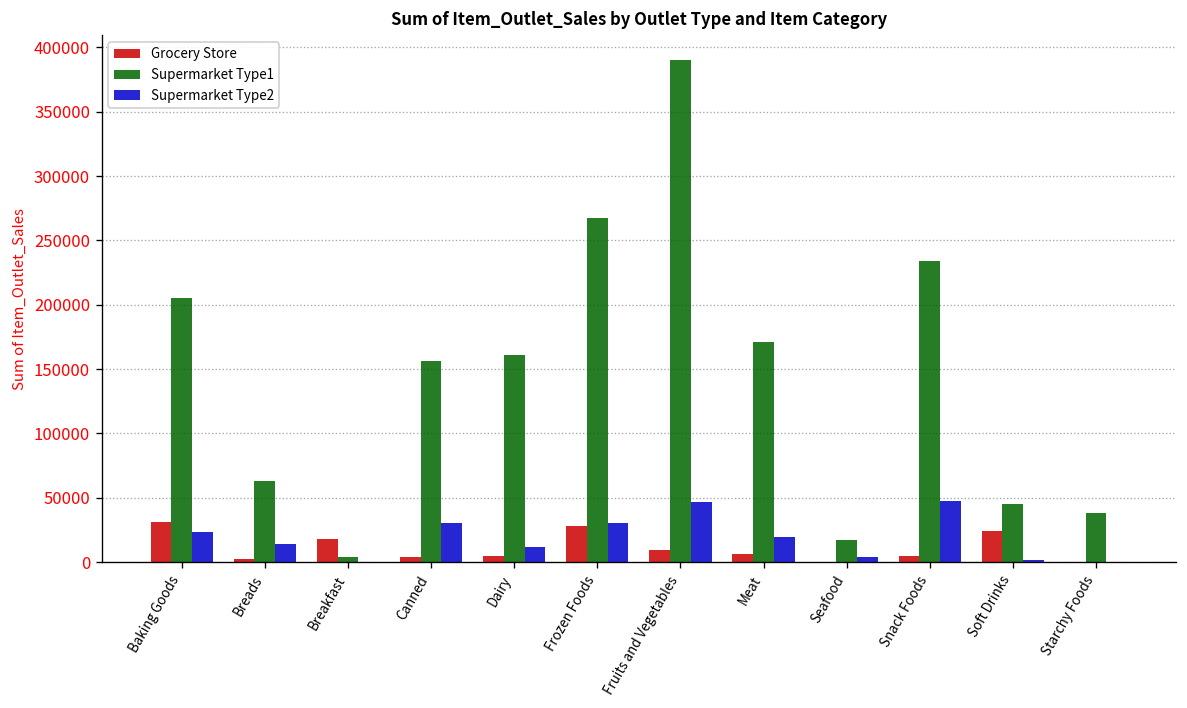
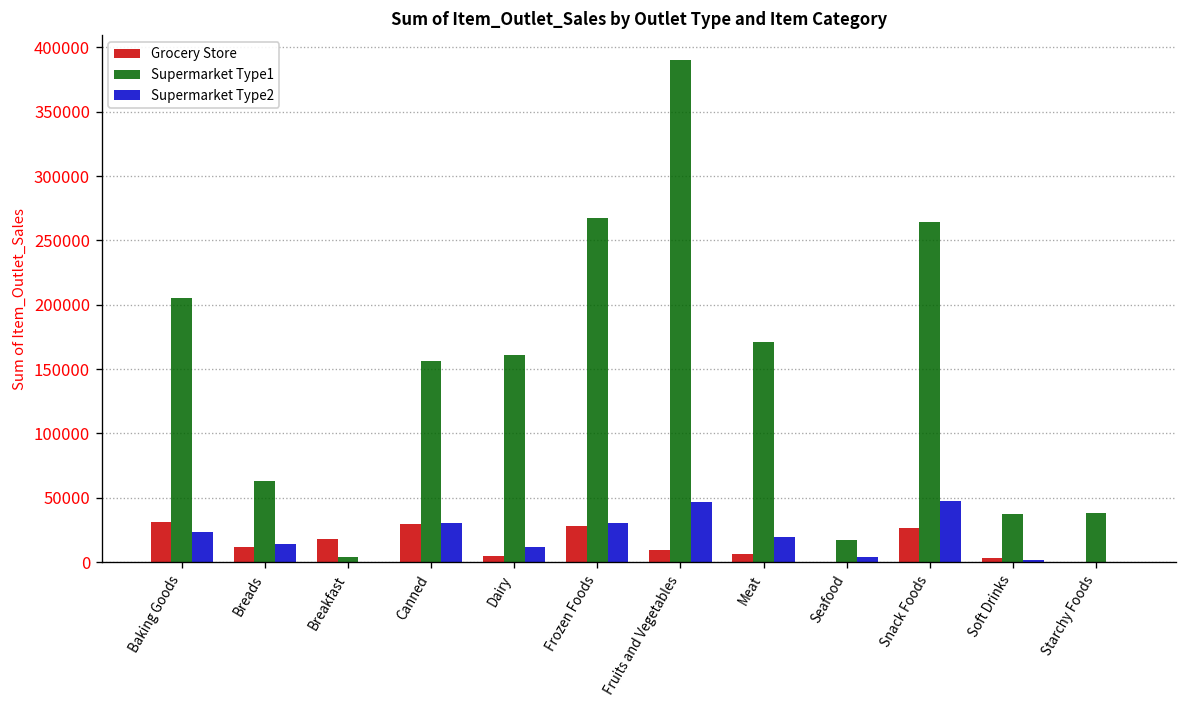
Grocery Store, Breads: 2000 -> 11000
Grocery Store, Canned: 4000 -> 30000
Grocery Store, Snack Foods: 5000 -> 27000
Supermarket Type1, Snack Foods: 234000 -> 265000
Grocery Store, Soft Drinks: 24000 -> 3000
Supermarket Type1, Soft Drinks: 45000 -> 37000
